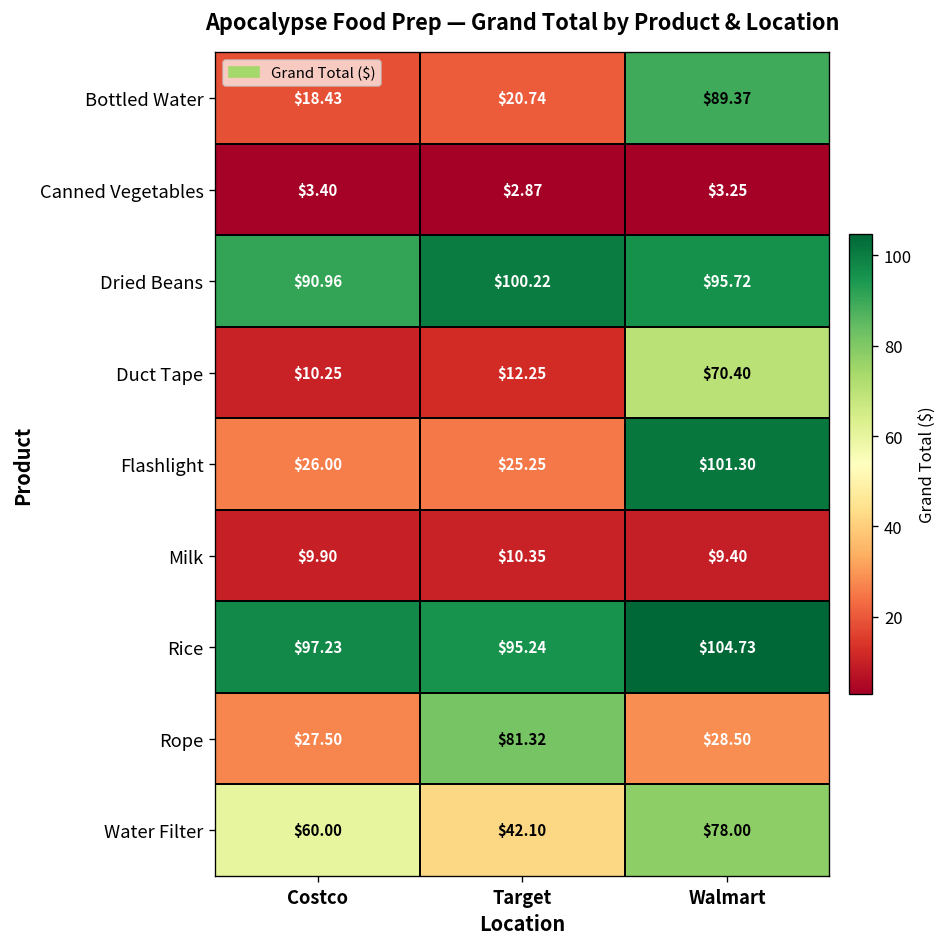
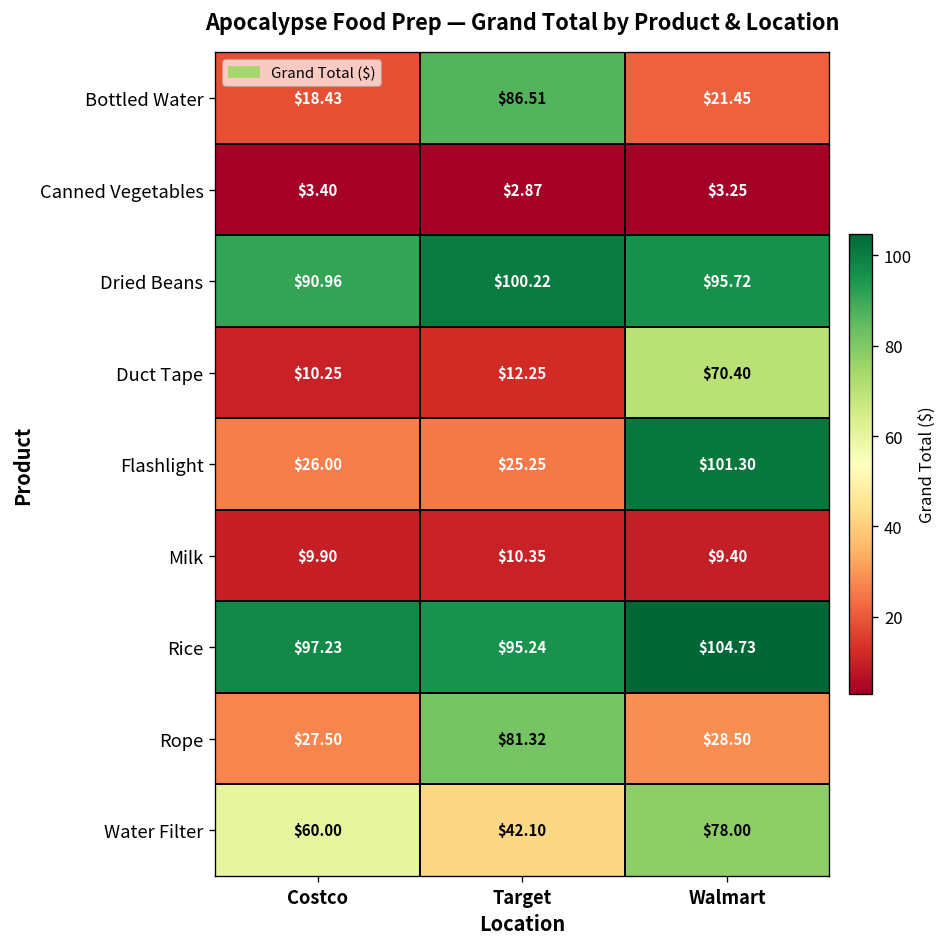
Bottled Water, Target: $20.74 -> $86.51
Bottled Water, Walmart: $89.37 -> $21.45
